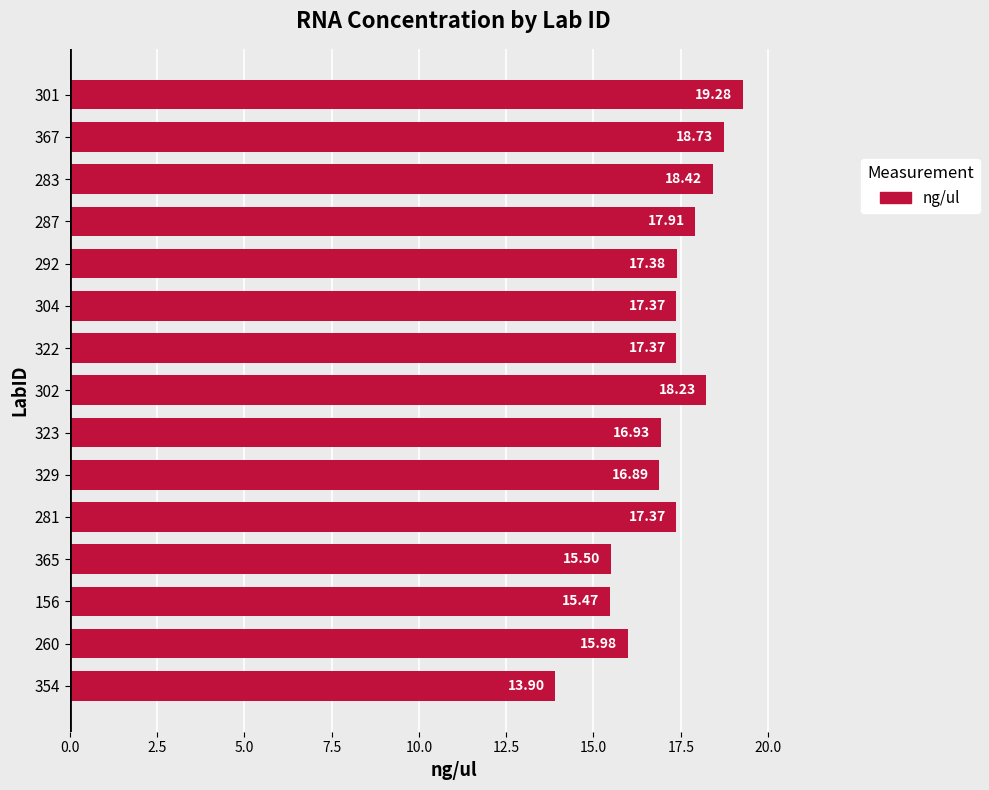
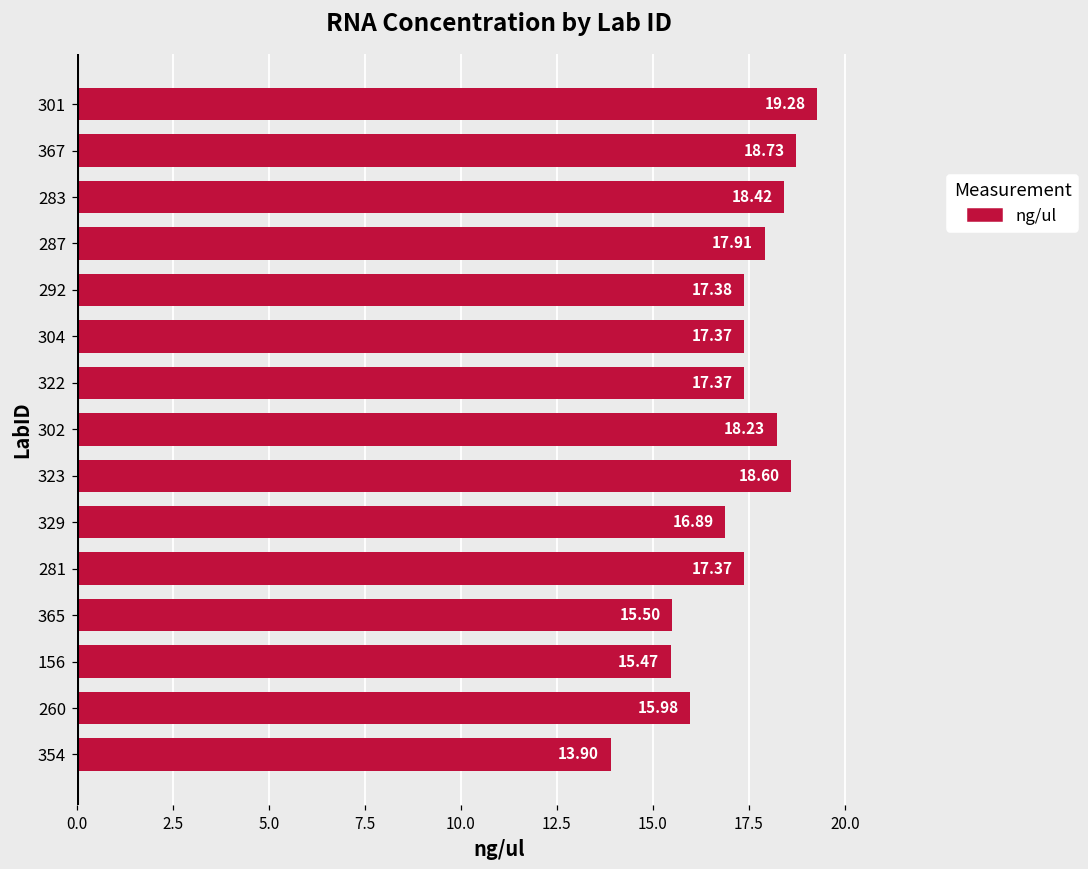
323: 16.93 -> 18.60
